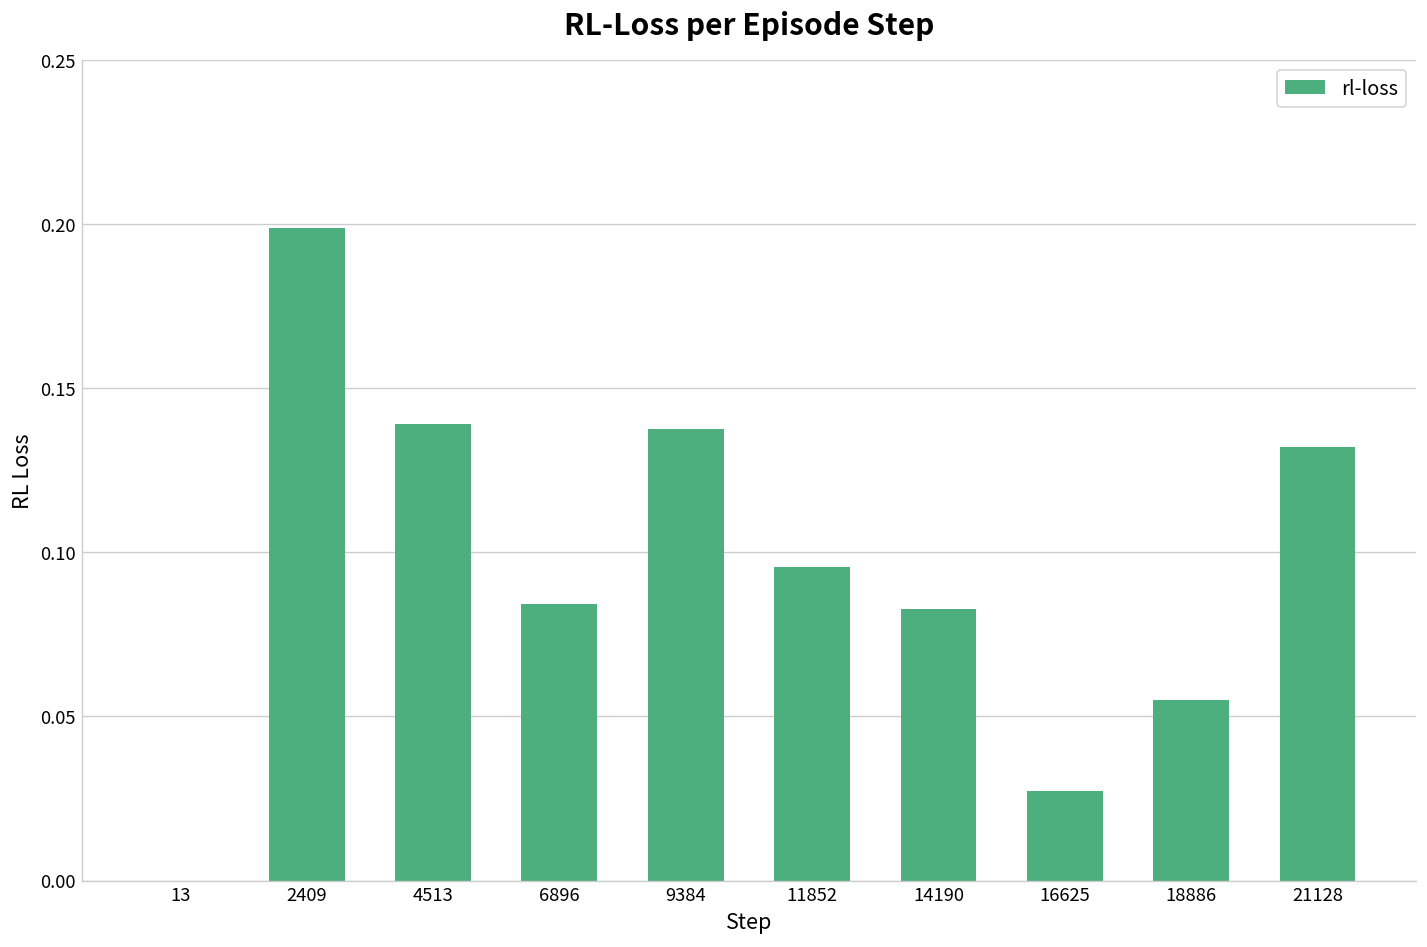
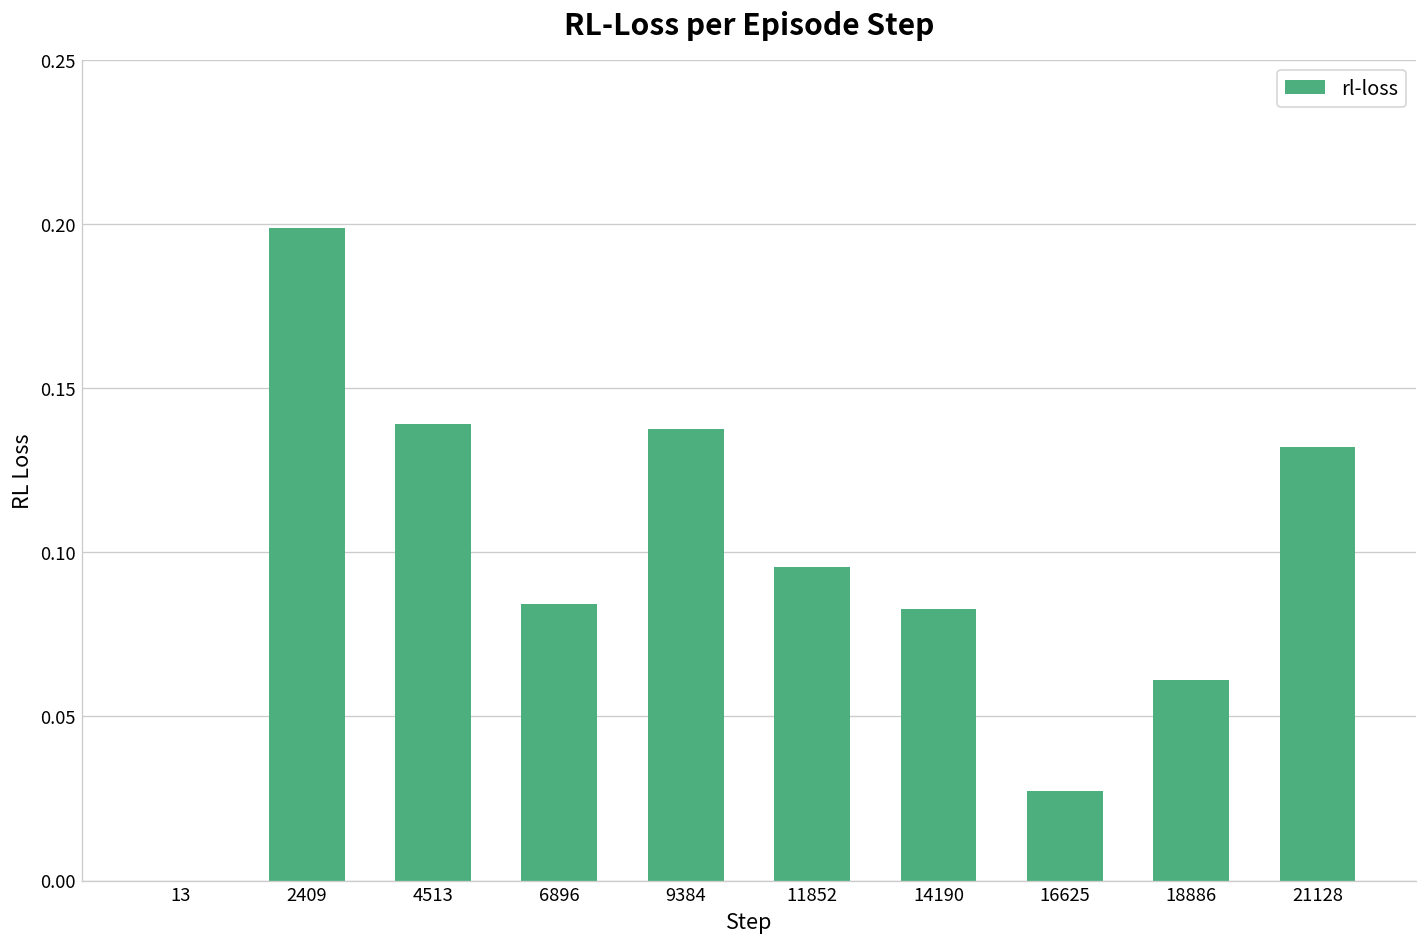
18886: 0.055 -> 0.061
